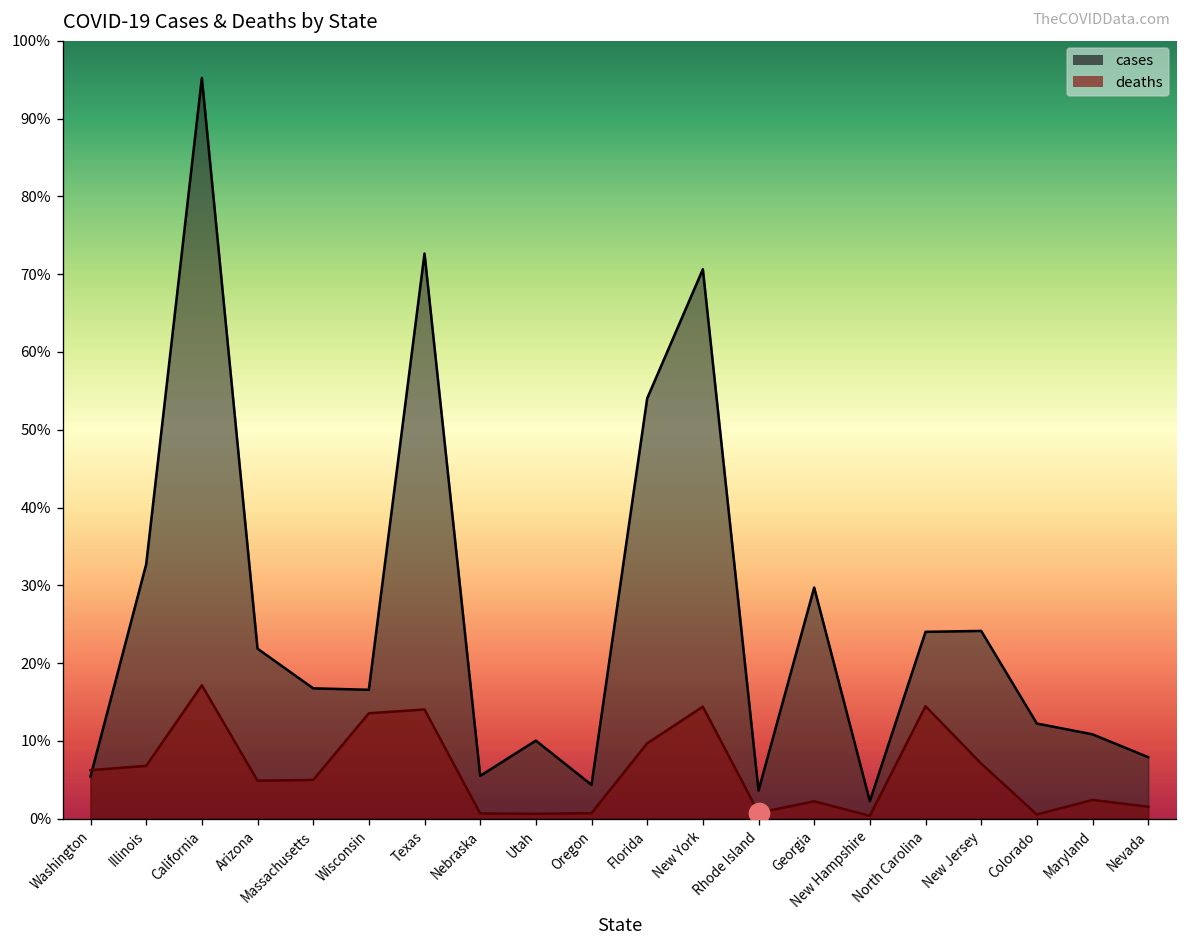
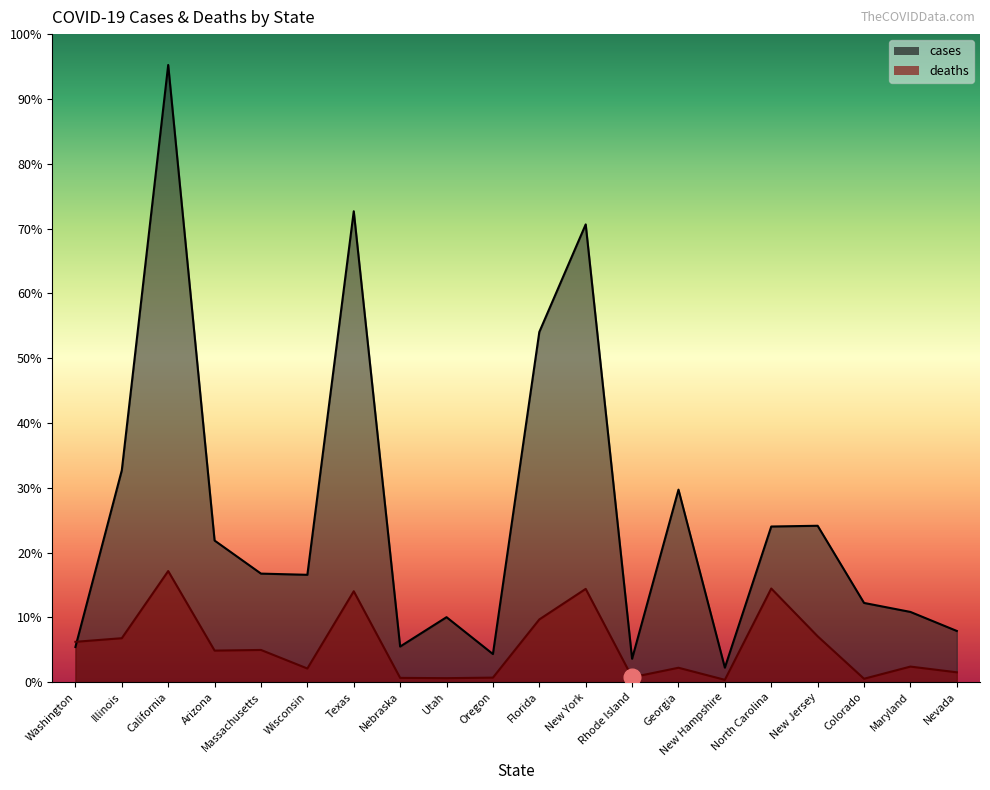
deaths, Wisconsin: 14% -> 2%
